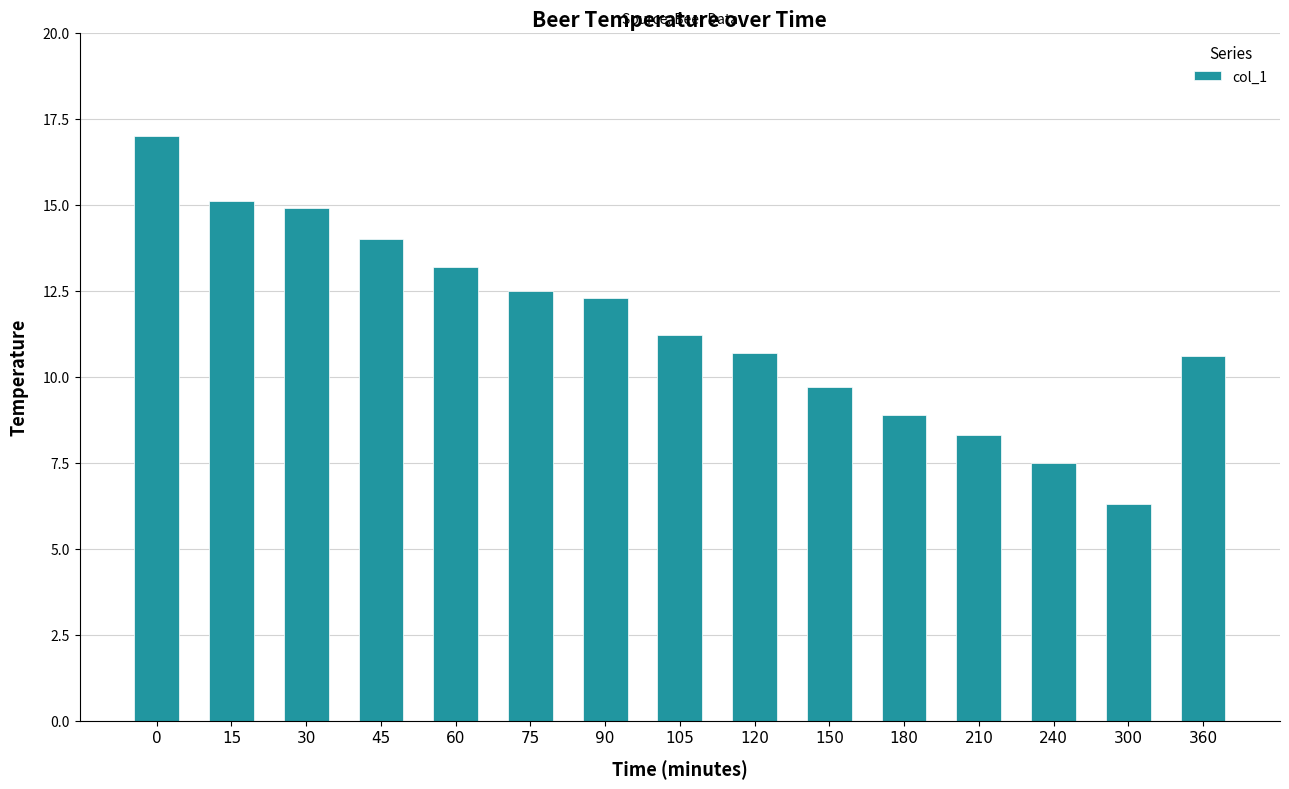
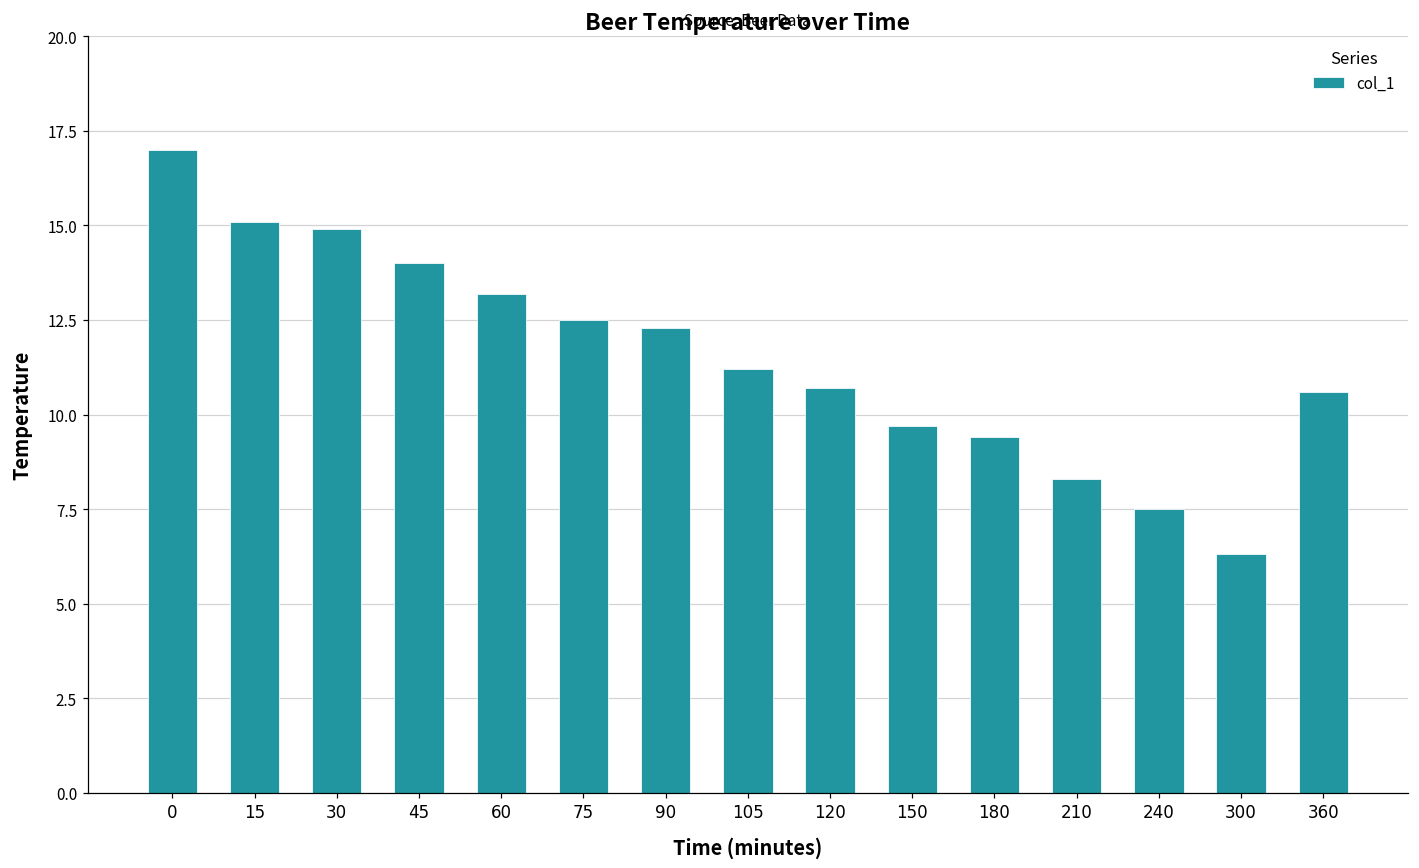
180: 8.9 -> 9.4
